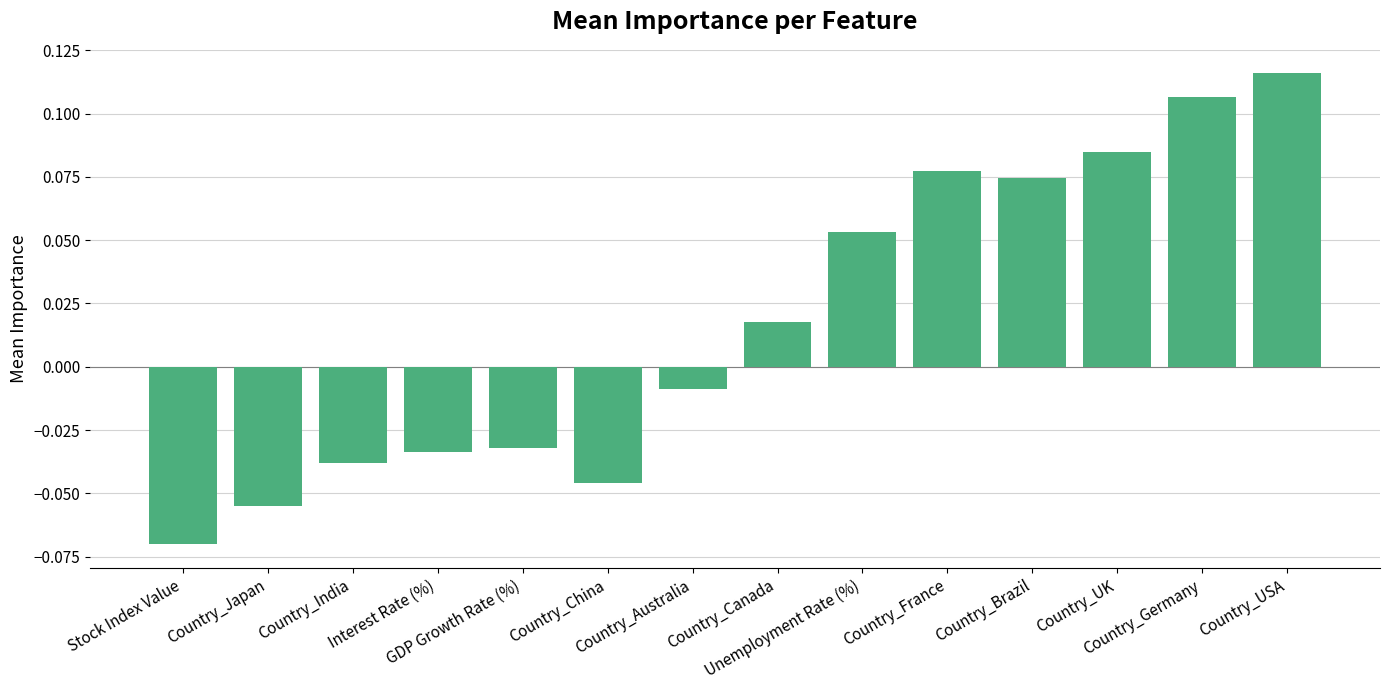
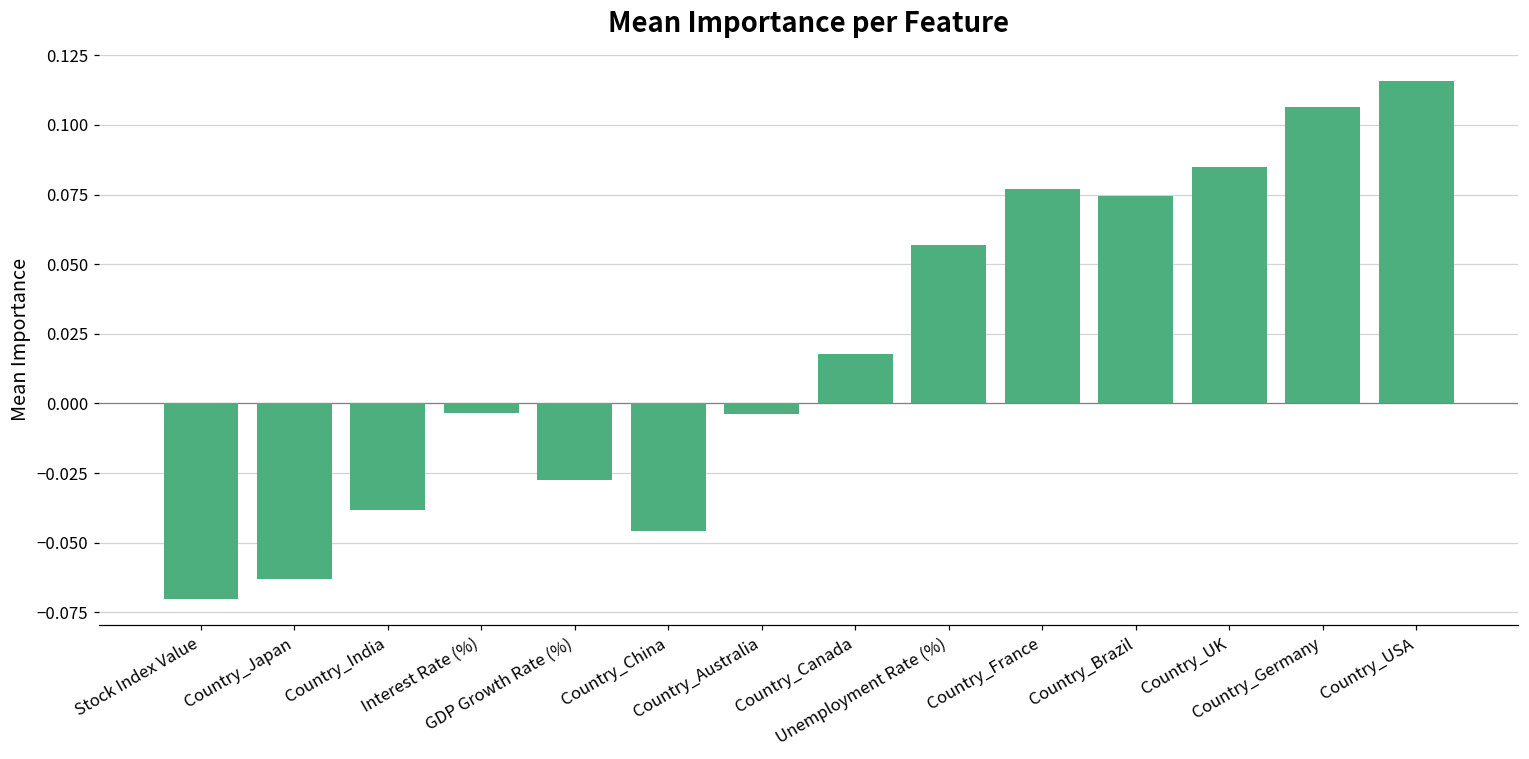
Country_Japan: -0.055 -> -0.063
Interest Rate (%): -0.034 -> -0.003
GDP Growth Rate (%): -0.032 -> -0.028
Country_Australia: -0.009 -> -0.004
Unemployment Rate (%): 0.053 -> 0.057
